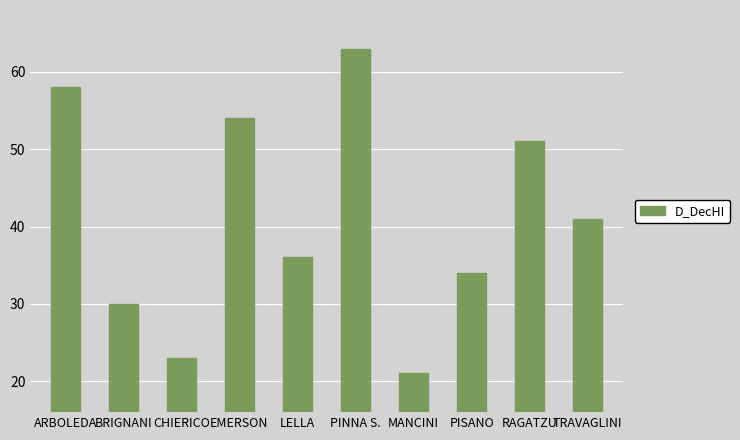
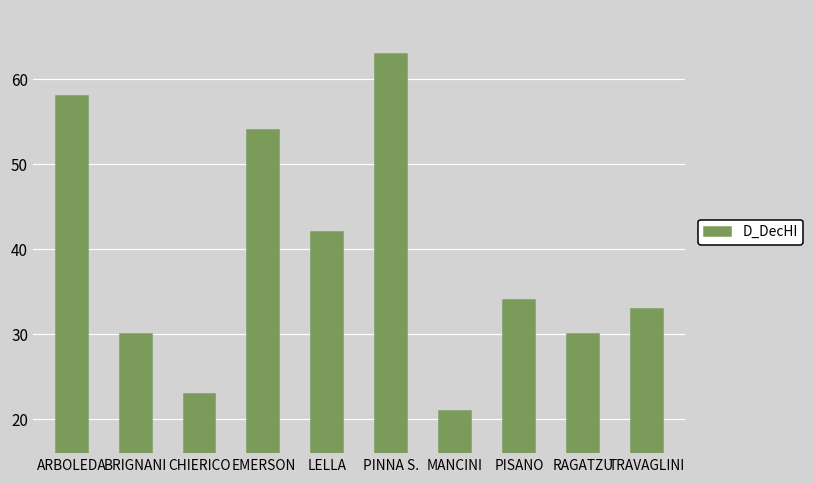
LELLA: 36 -> 42
RAGATZU: 51 -> 30
TRAVAGLINI: 41 -> 33
